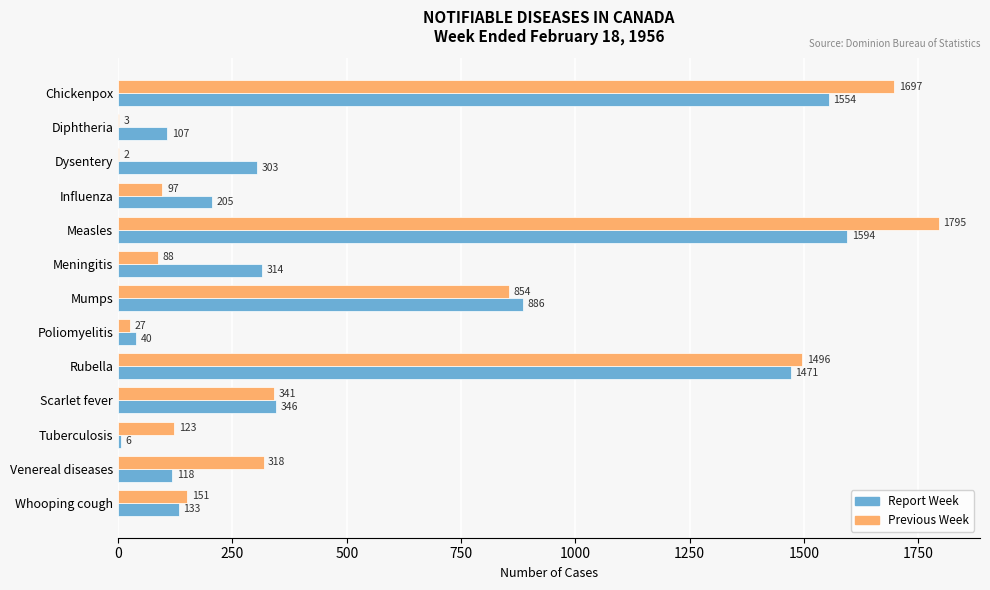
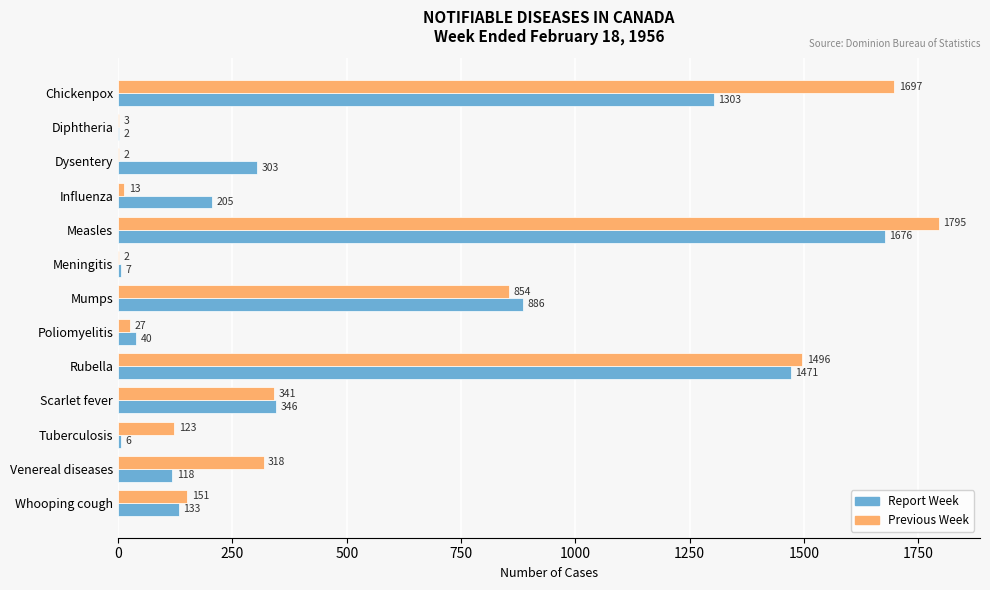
Report Week, Chickenpox: 1554 -> 1303
Report Week, Diphtheria: 107 -> 2
Previous Week, Influenza: 97 -> 13
Report Week, Measles: 1594 -> 1676
Previous Week, Meningitis: 88 -> 2
Report Week, Meningitis: 314 -> 7
